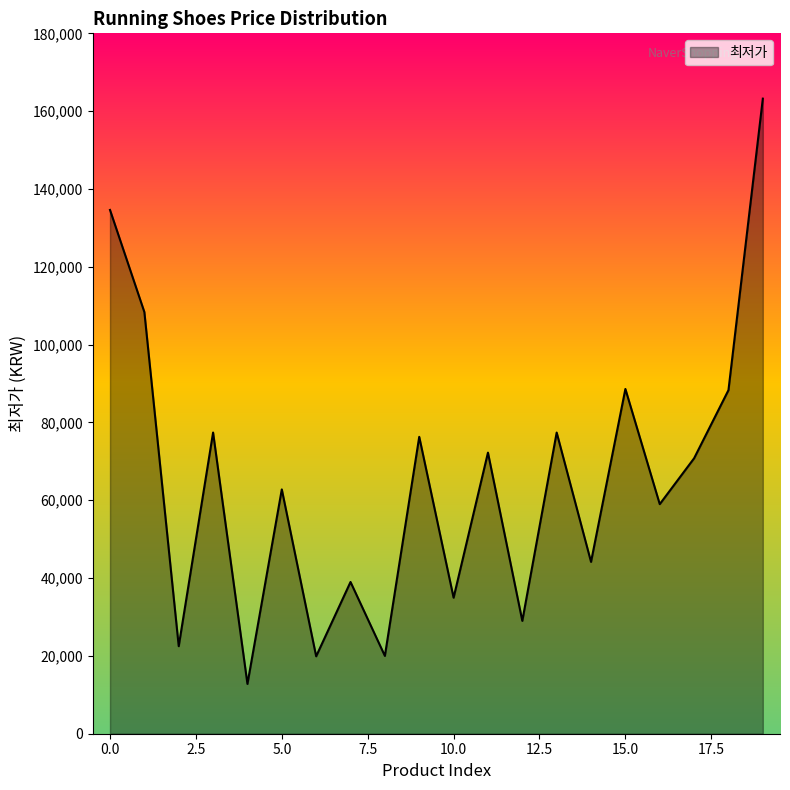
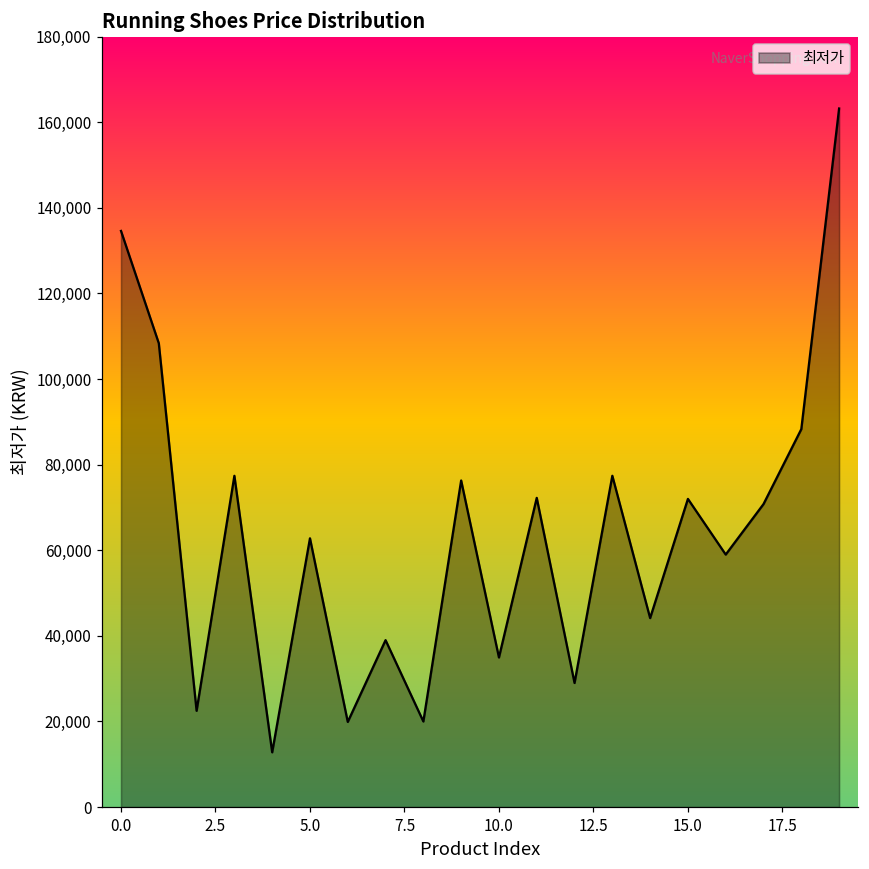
15.0: 89,000 -> 72,000
